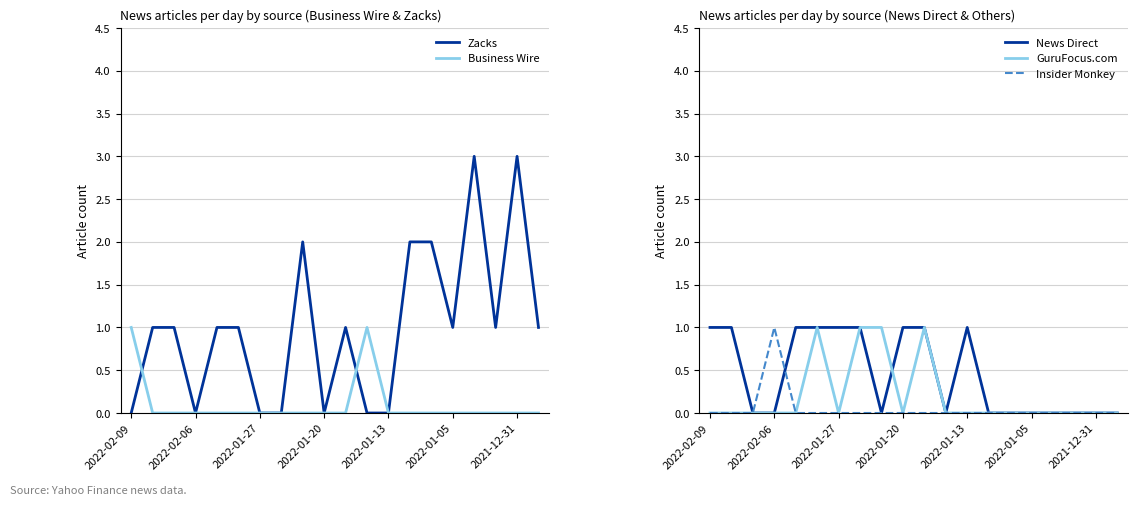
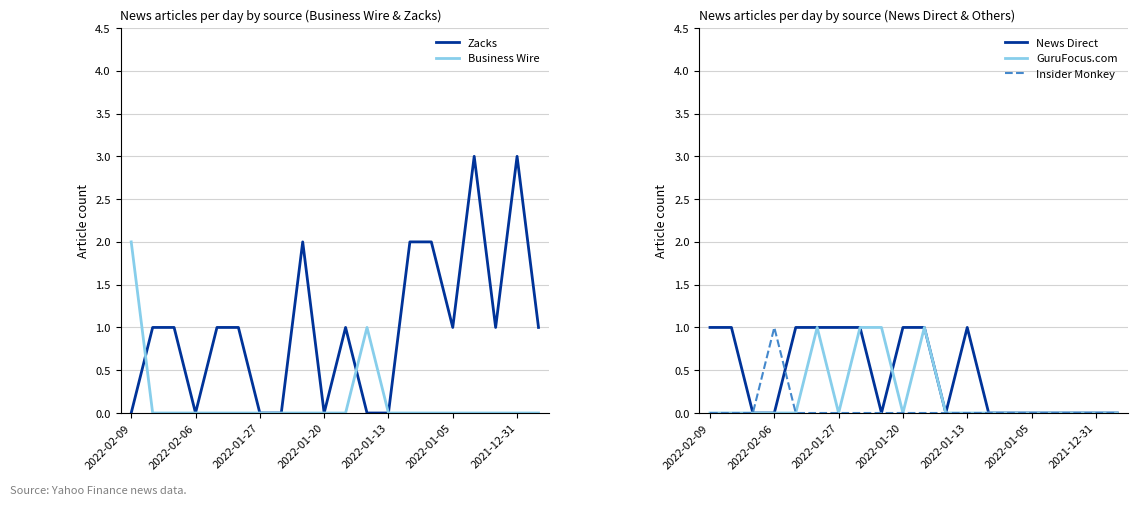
News articles per day by source (Business Wire & Zacks), Business Wire, 2022-02-09: 1 -> 2
